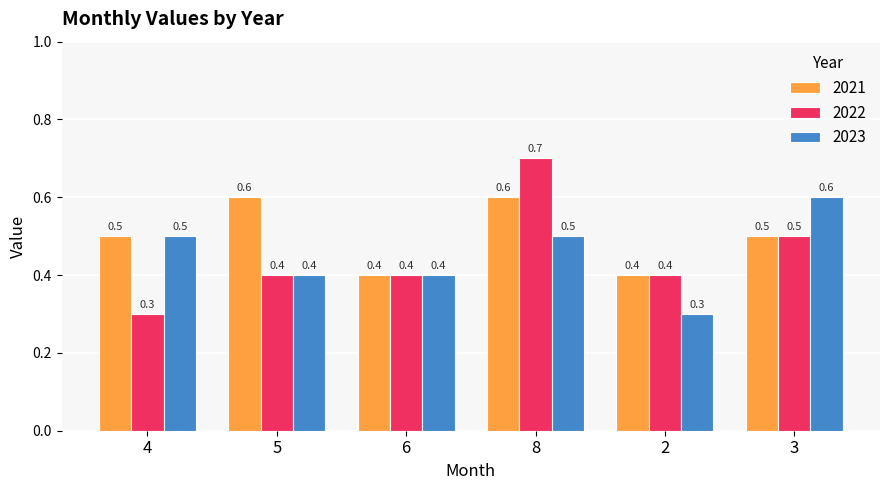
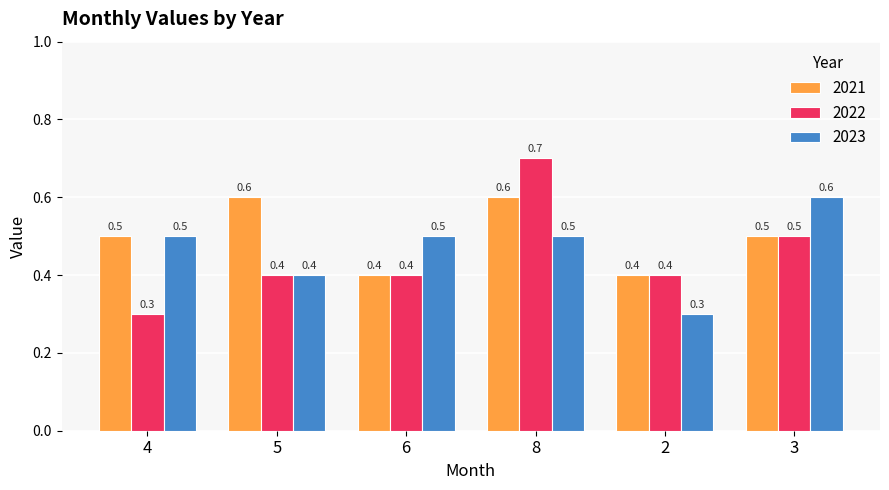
2023, 6: 0.4 -> 0.5
